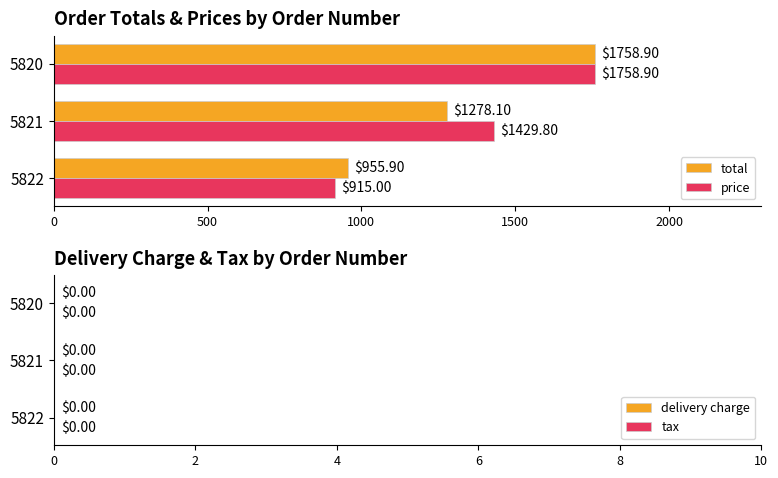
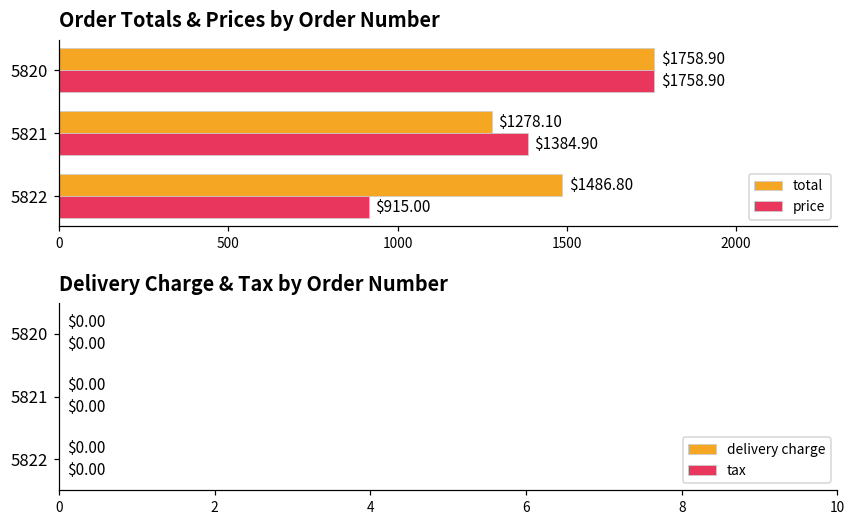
Order Totals & Prices by Order Number, price, 5821: $1429.80 -> $1384.90
Order Totals & Prices by Order Number, total, 5822: $955.90 -> $1486.80
